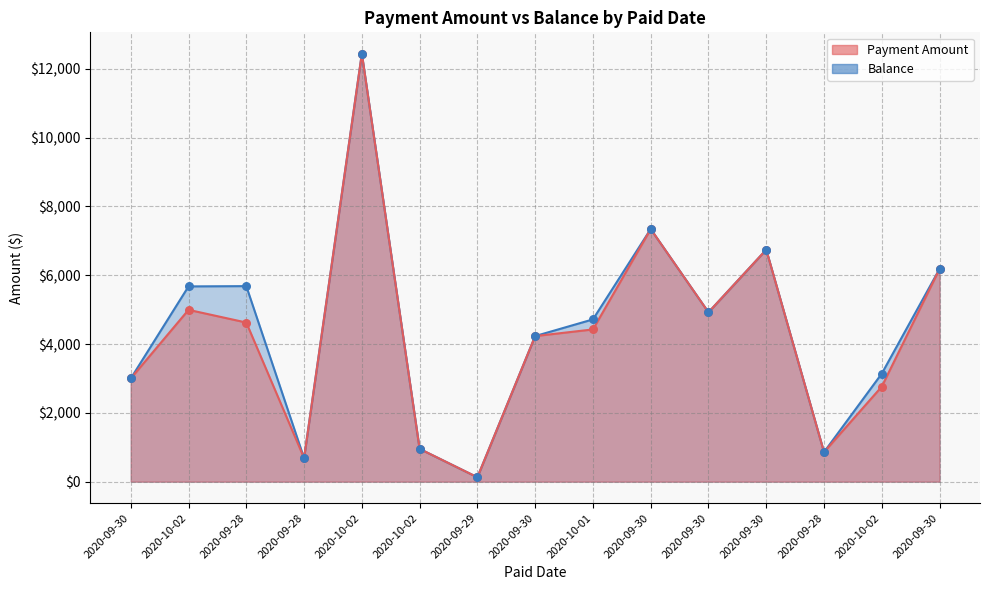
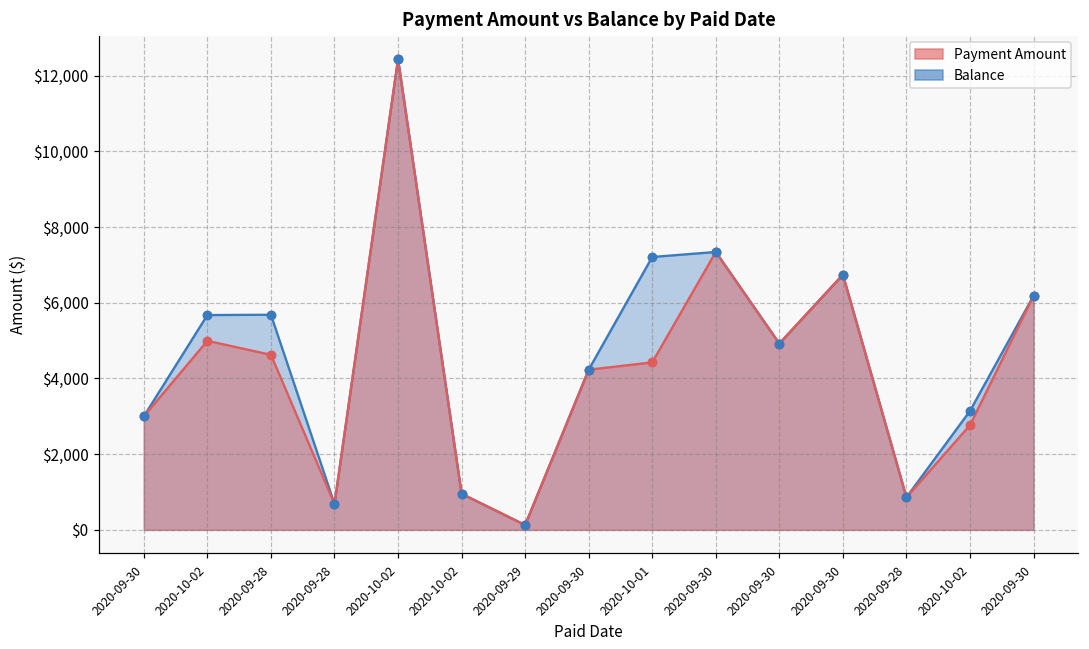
Balance, 2020-10-01: $4,700 -> $7,200
